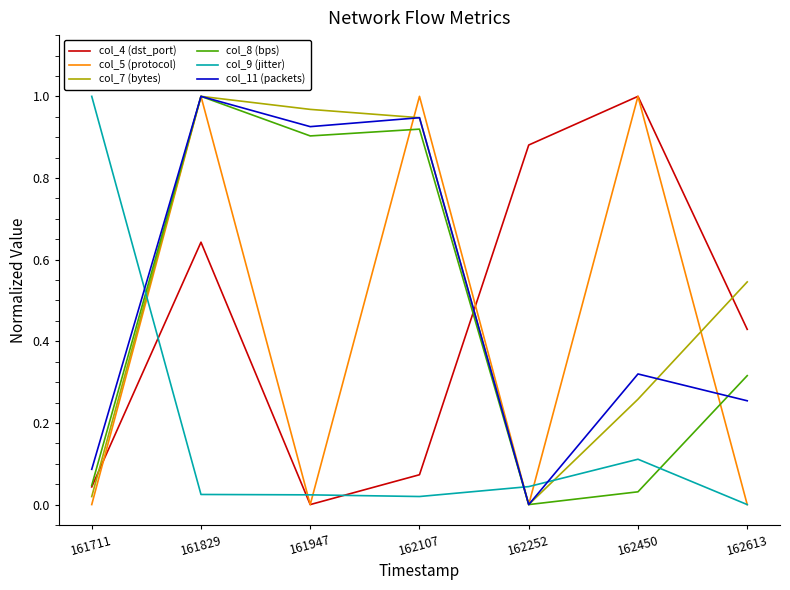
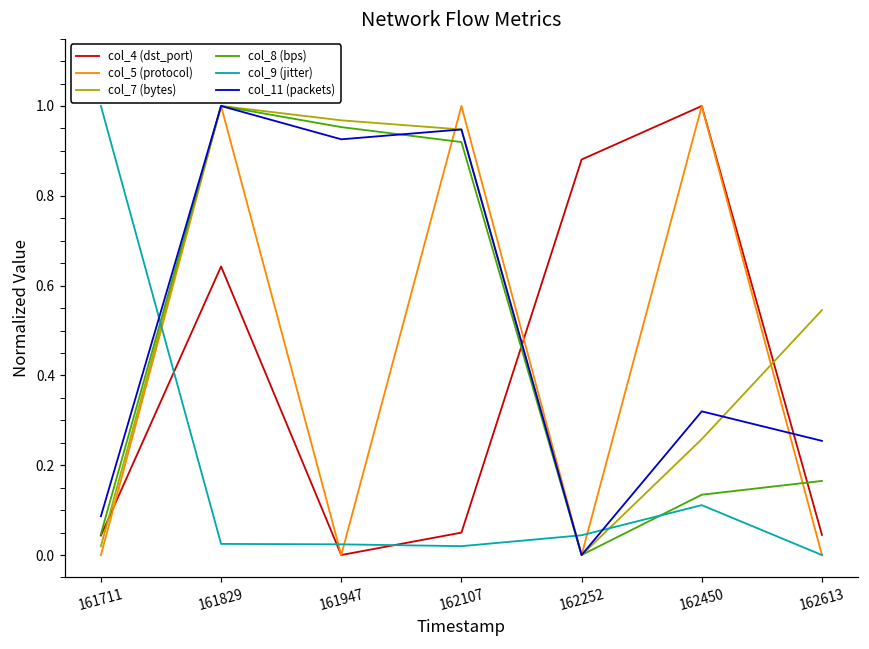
col_8 (bps), 161947: 0.90 -> 0.95
col_4 (dst_port), 162107: 0.07 -> 0.05
col_8 (bps), 162450: 0.03 -> 0.13
col_4 (dst_port), 162613: 0.43 -> 0.04
col_8 (bps), 162613: 0.32 -> 0.17
